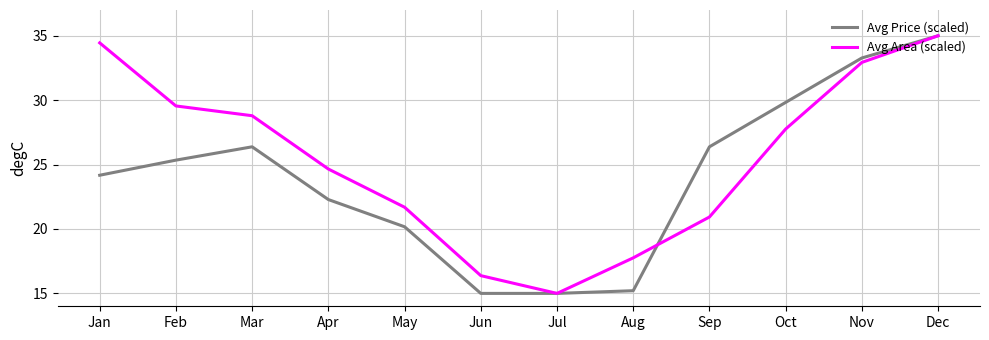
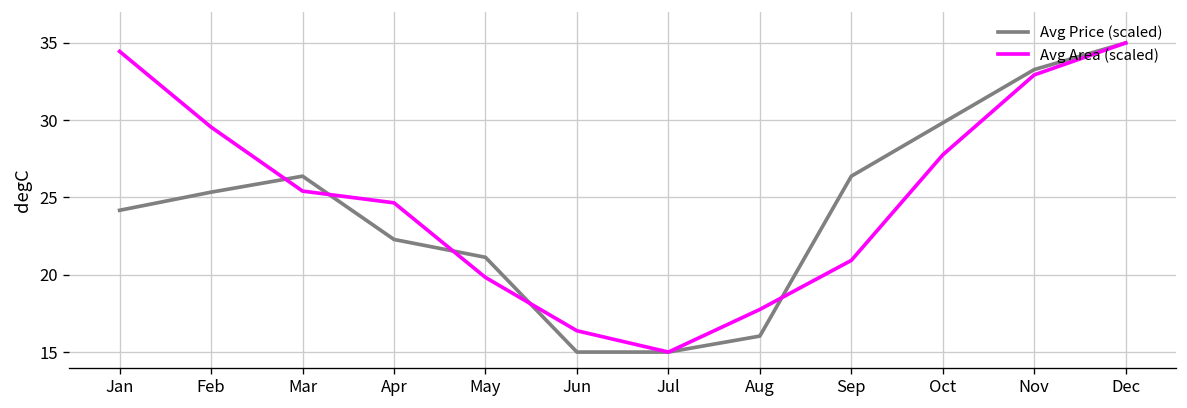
Avg Area (scaled), Mar: 28.8 -> 25.4
Avg Price (scaled), May: 20.2 -> 21.1
Avg Area (scaled), May: 21.7 -> 19.8
Avg Price (scaled), Aug: 15.2 -> 16.0
